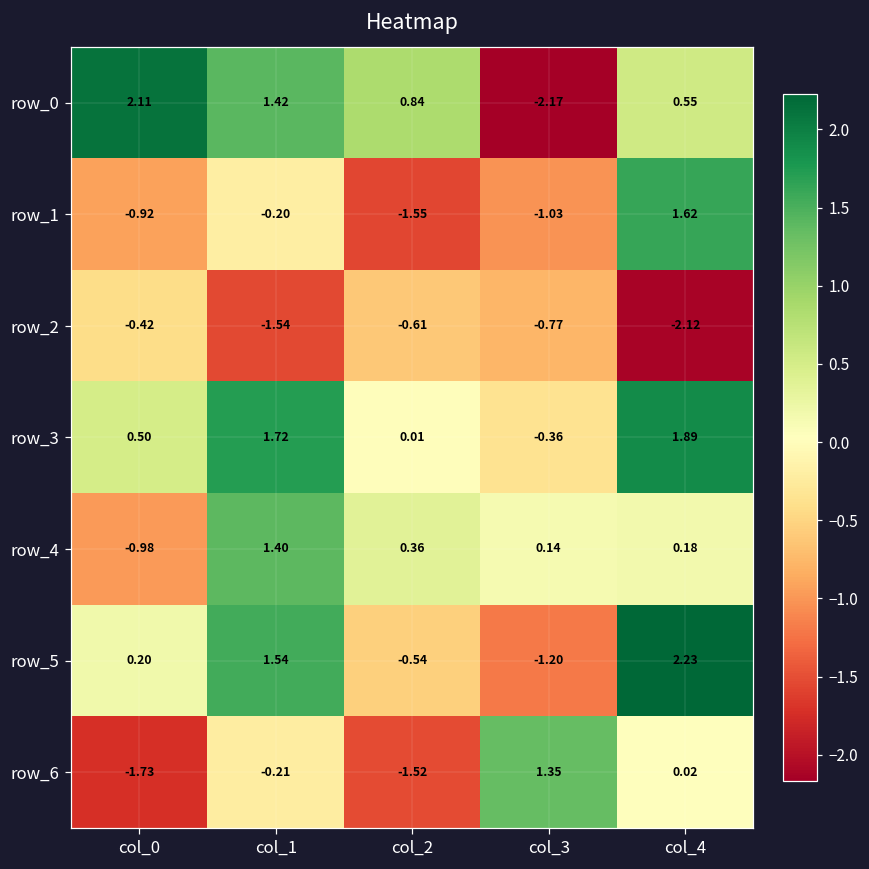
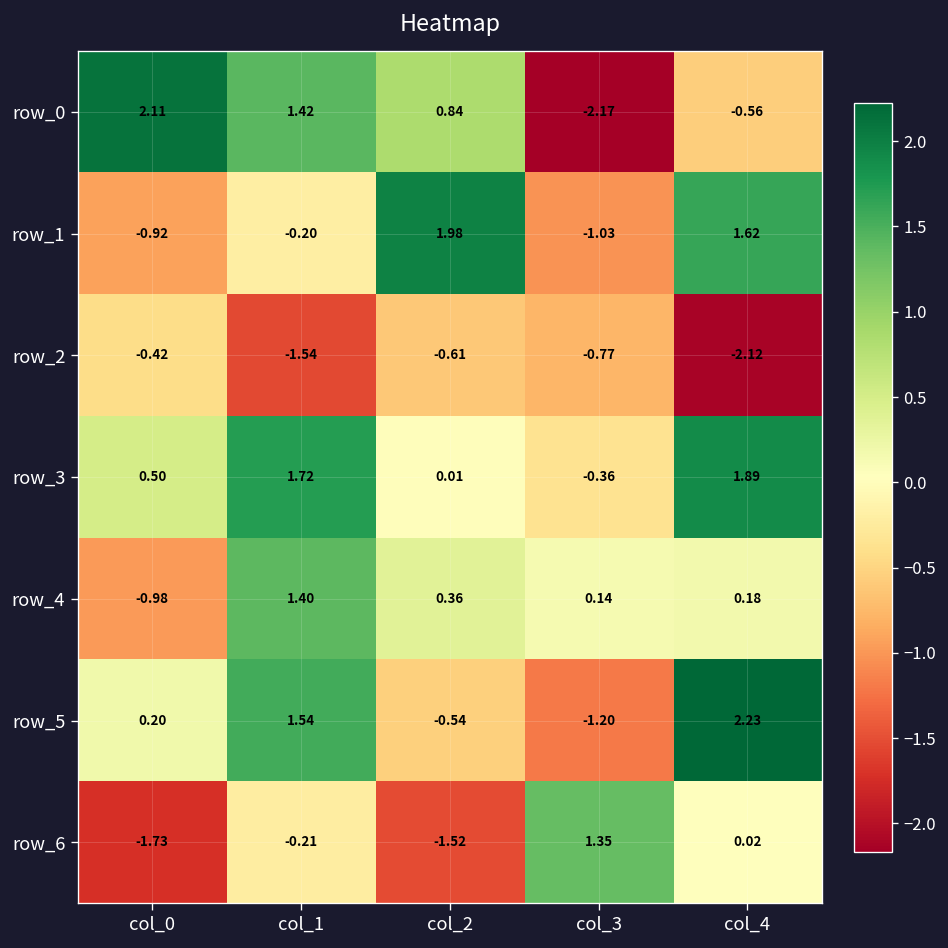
row_0, col_4: 0.55 -> -0.56
row_1, col_2: -1.55 -> 1.98
